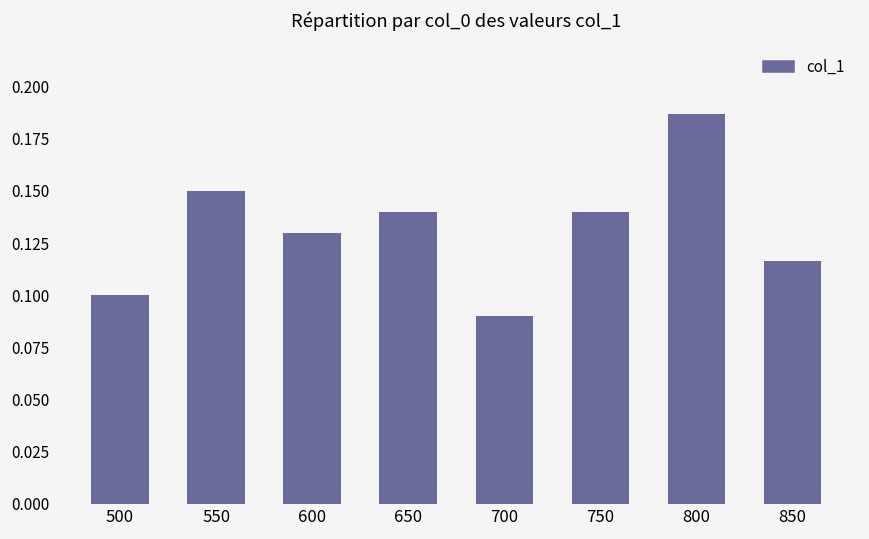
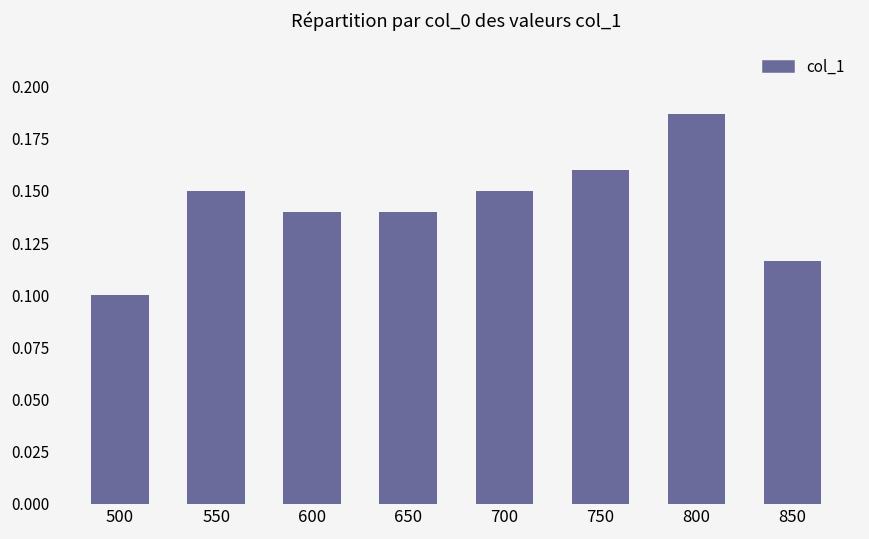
600: 0.13 -> 0.14
700: 0.09 -> 0.15
750: 0.14 -> 0.16
